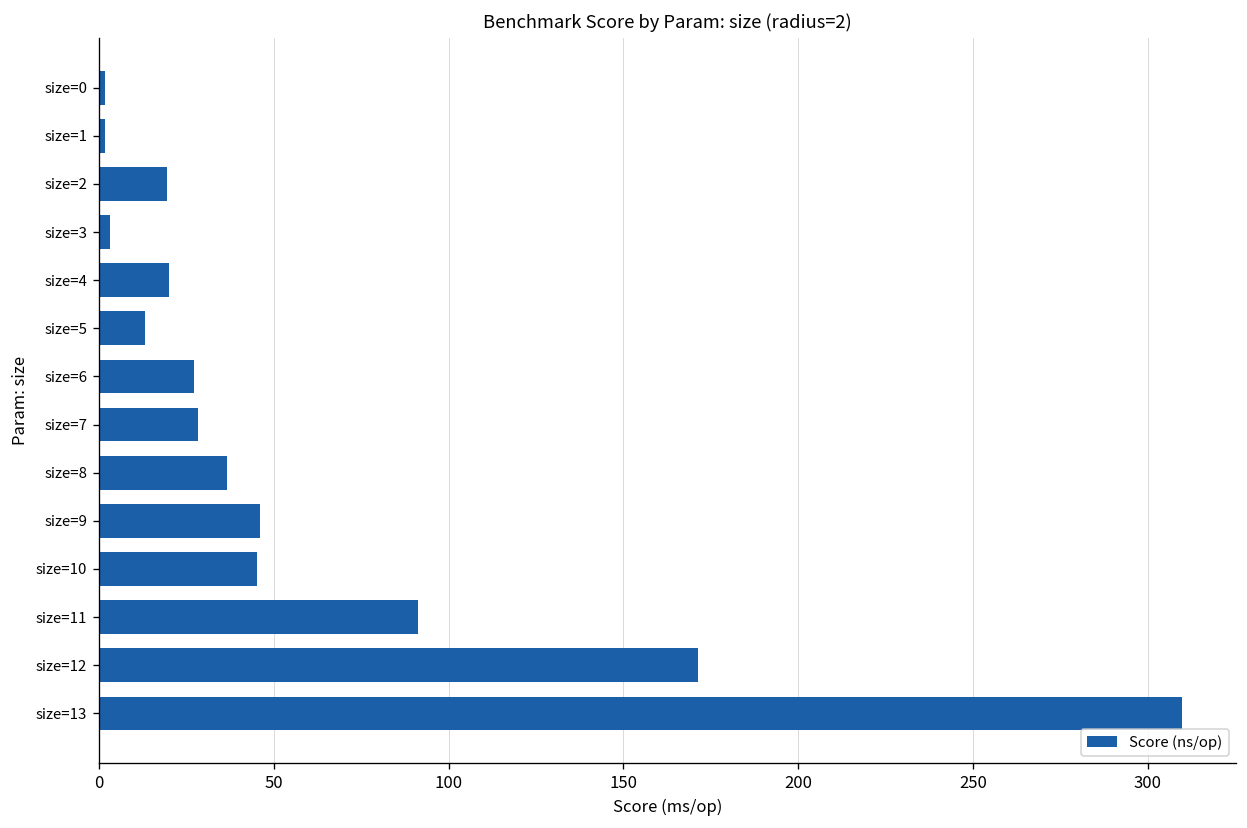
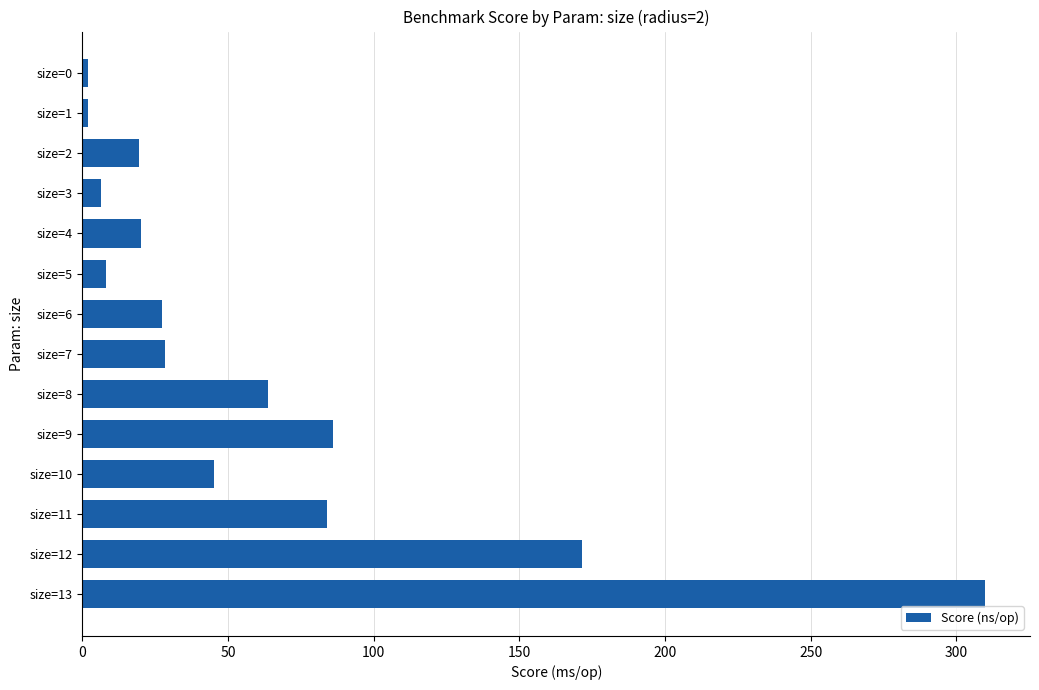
size=3: 3 -> 6
size=5: 13 -> 8
size=8: 37 -> 64
size=9: 46 -> 86
size=11: 91 -> 84
